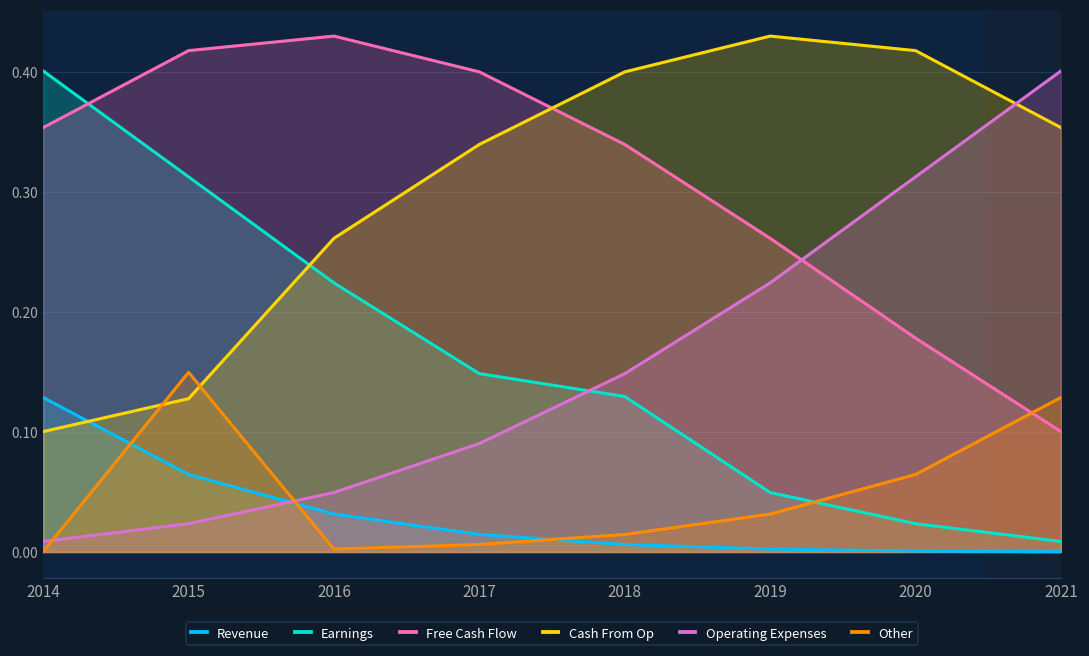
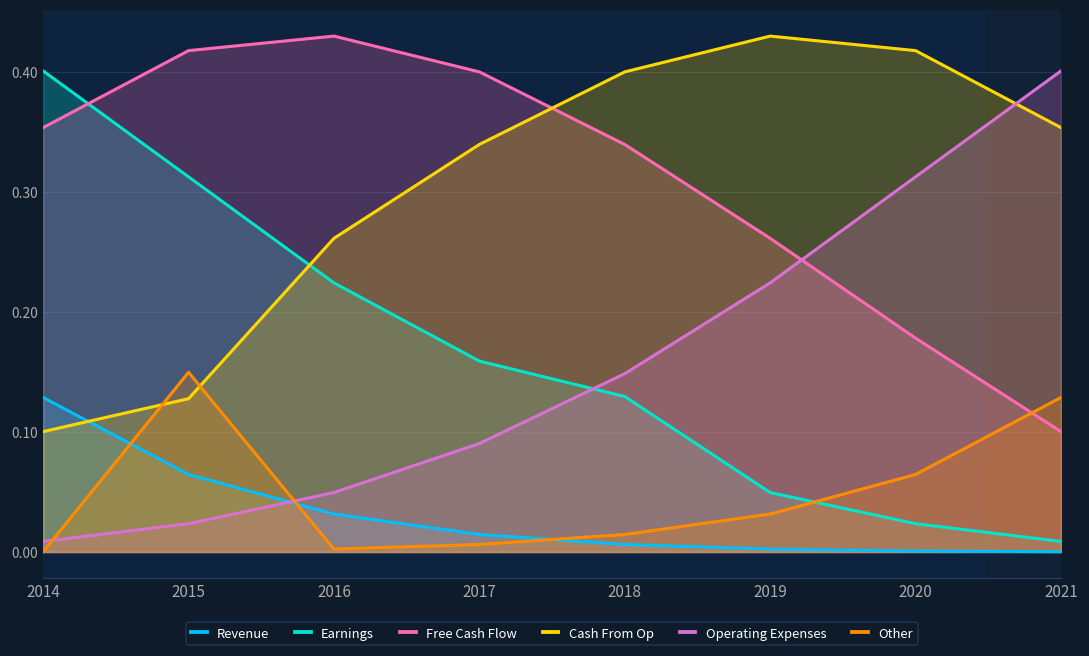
Earnings, 2017: 0.149 -> 0.159
